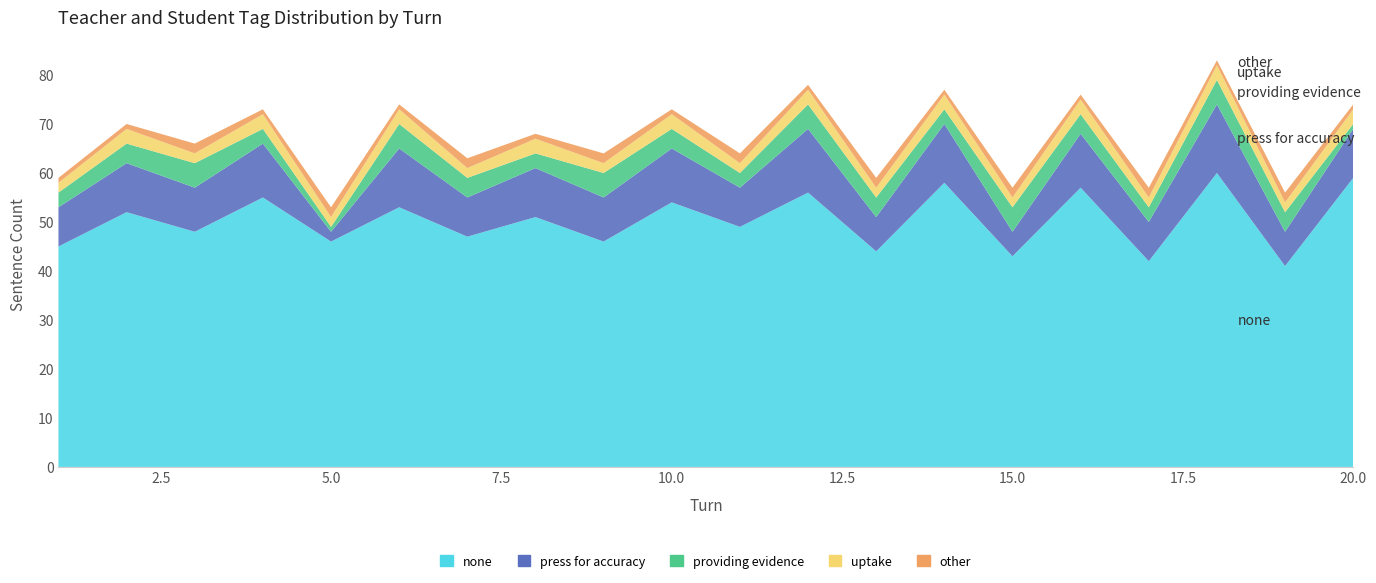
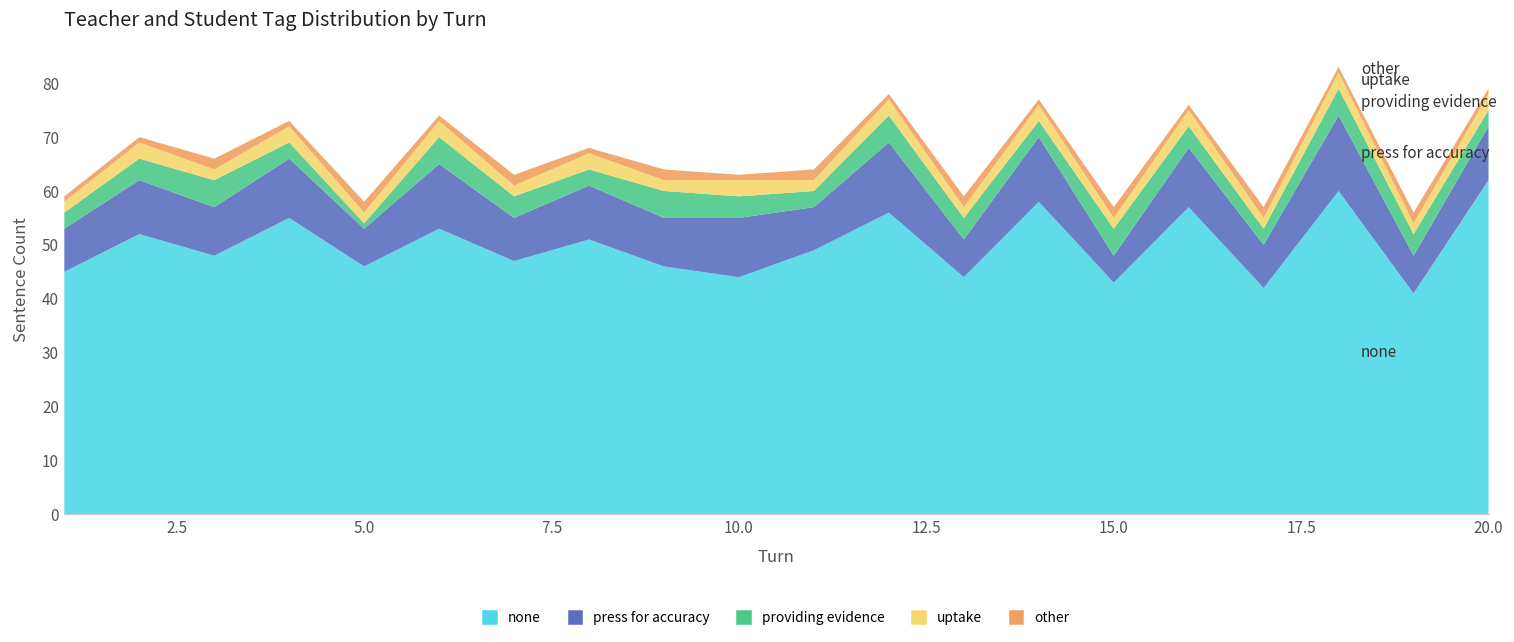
press for accuracy, 5.0: 2 -> 7
none, 10.0: 54 -> 44
none, 20.0: 59 -> 62
providing evidence, 20.0: 1 -> 3
